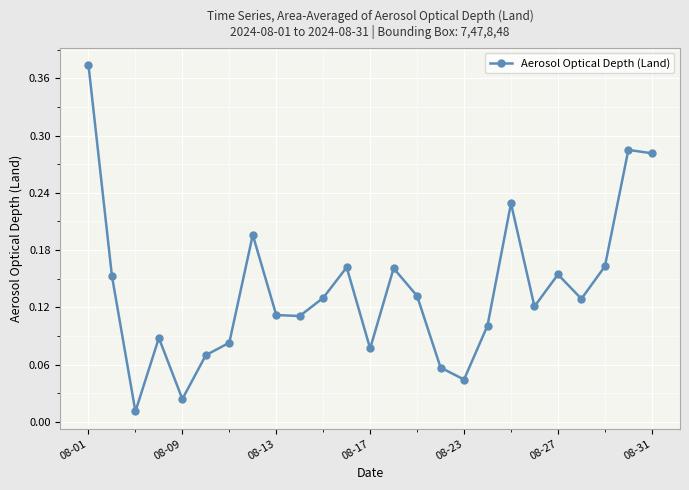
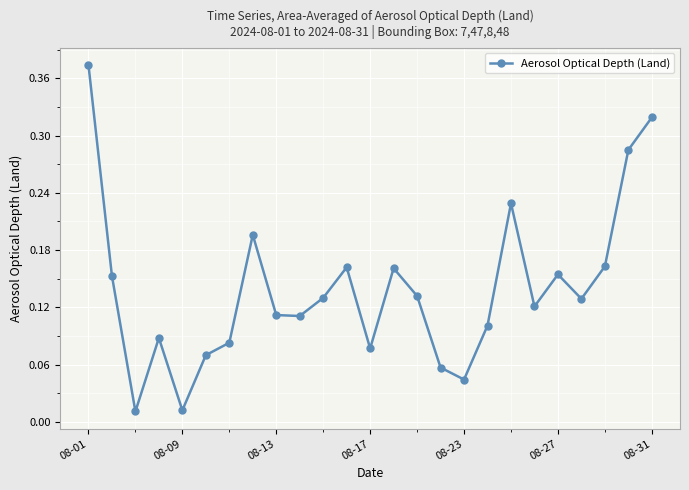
08-09: 0.02 -> 0.01
08-31: 0.28 -> 0.32
